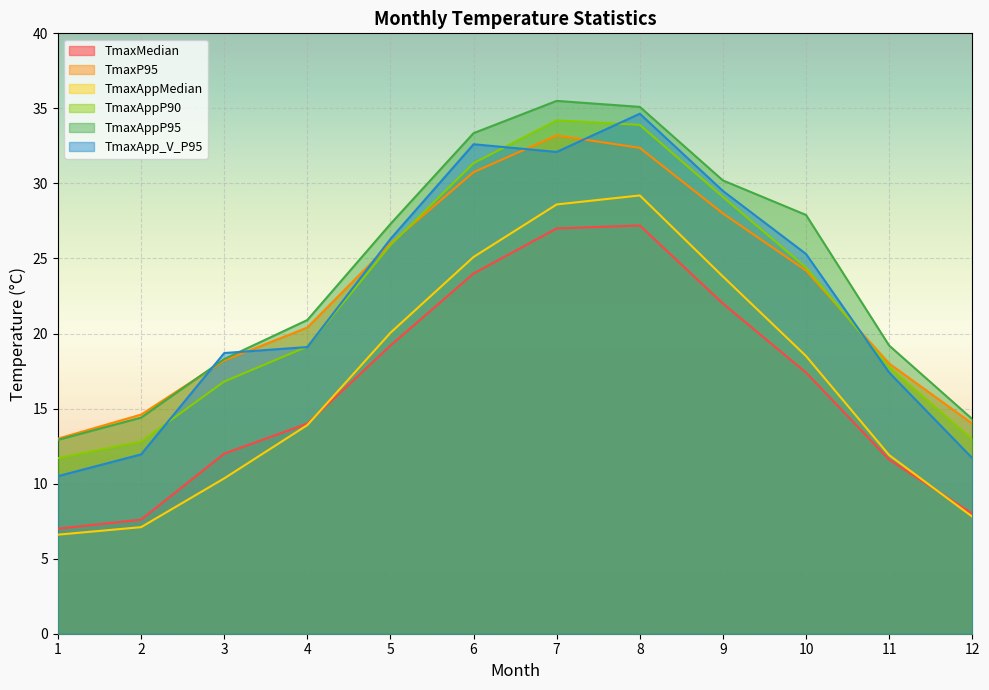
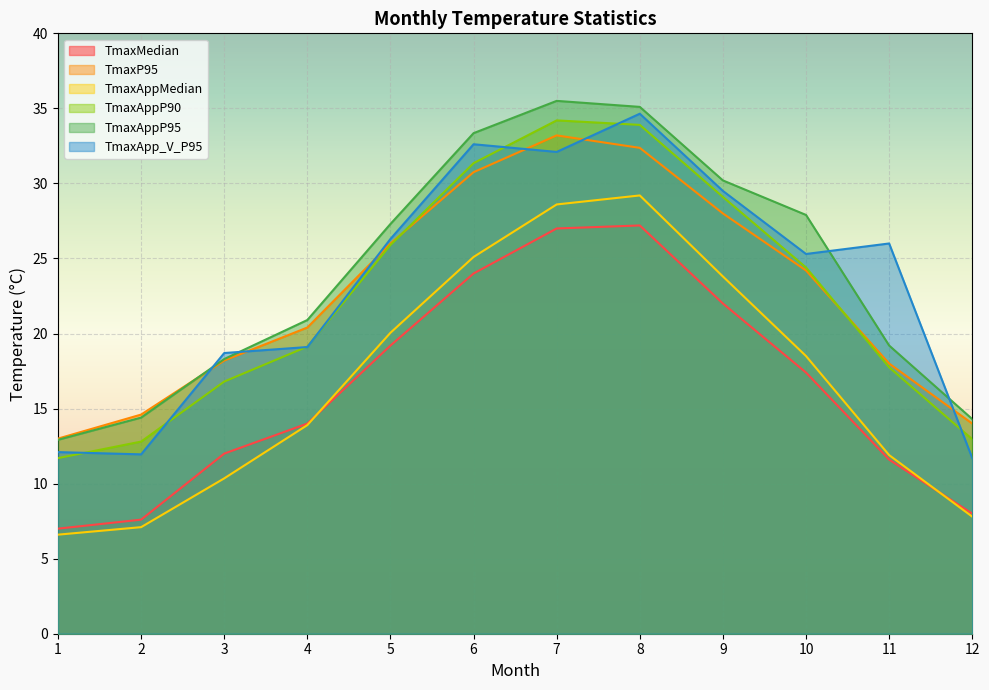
TmaxApp_V_P95, 1: 10.5 -> 12.1
TmaxApp_V_P95, 11: 17.4 -> 26.0
